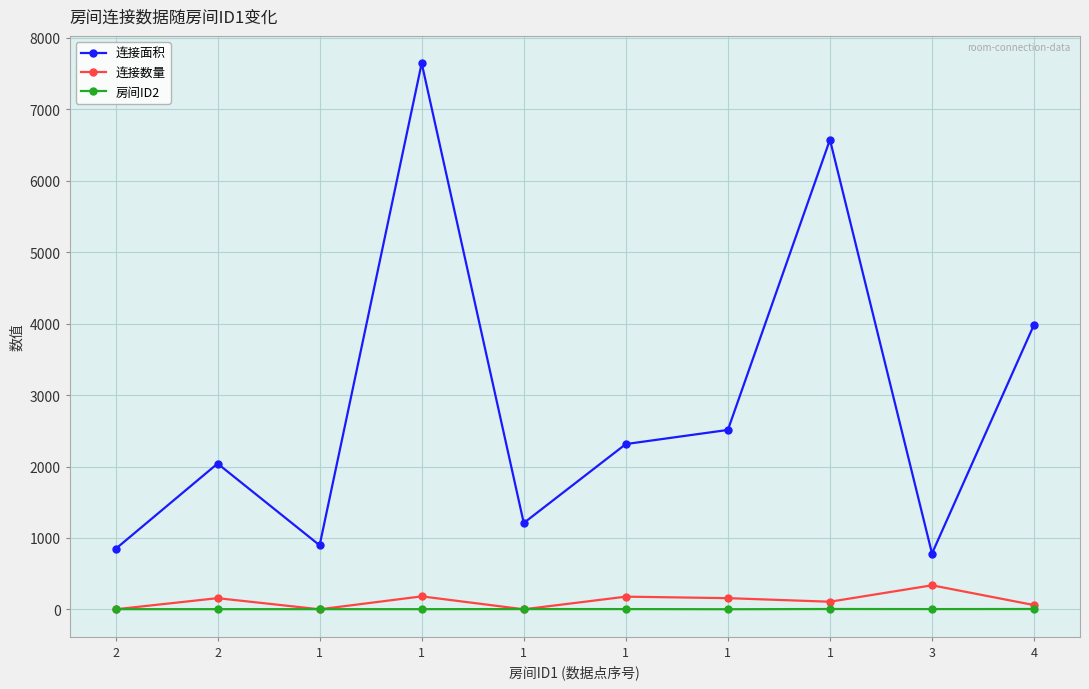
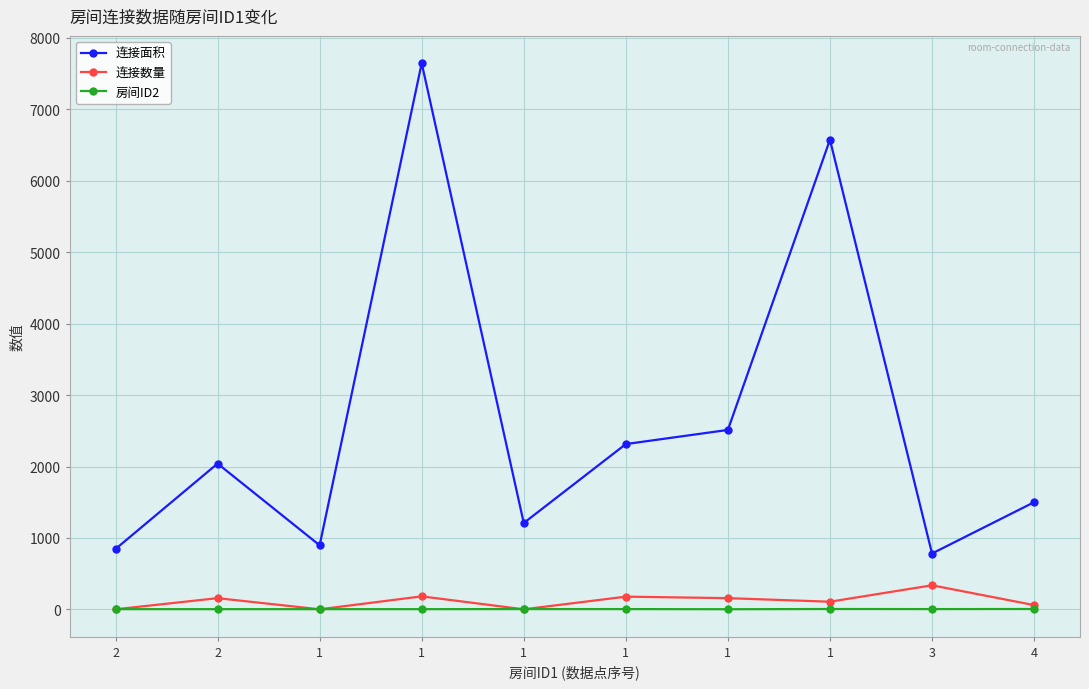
连接面积, 4: 4000 -> 1500
